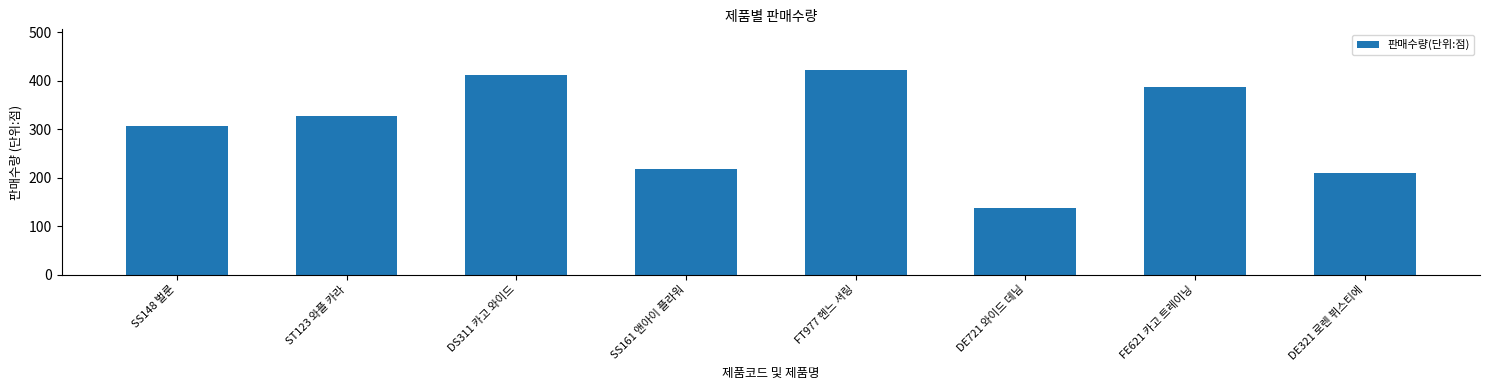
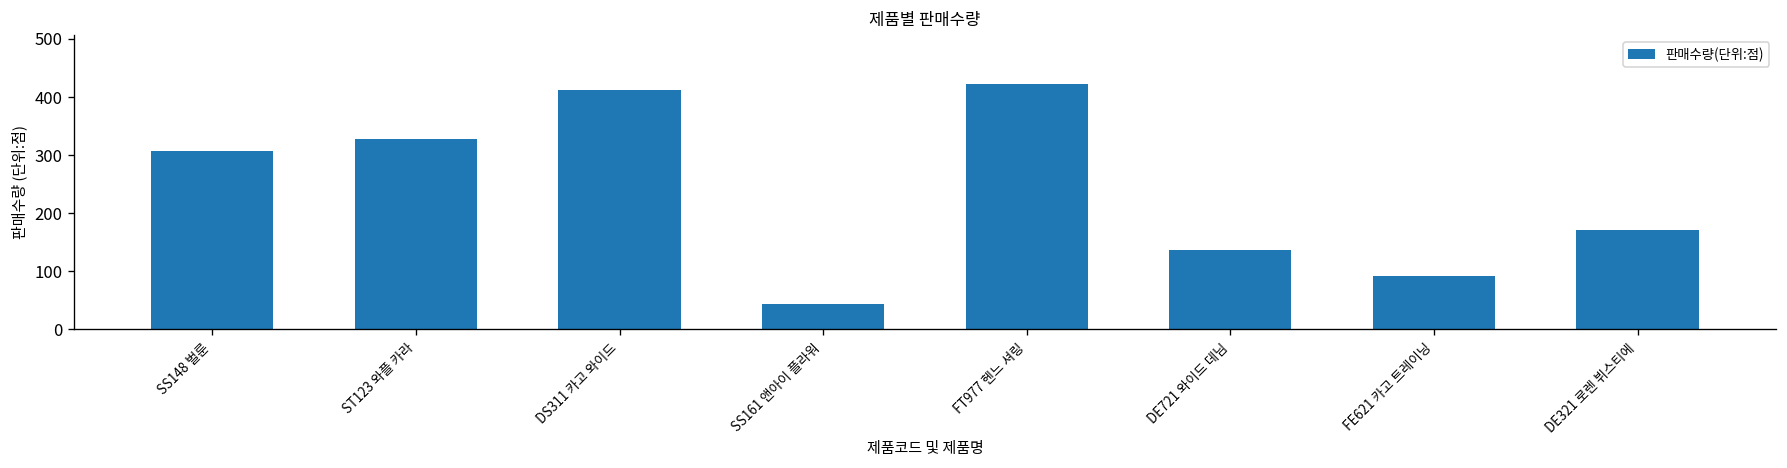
SS161 앤아이 플라워: 220 -> 40
FE621 카고 트레이닝: 390 -> 90
DE321 로렌 뷔스티에: 210 -> 170
